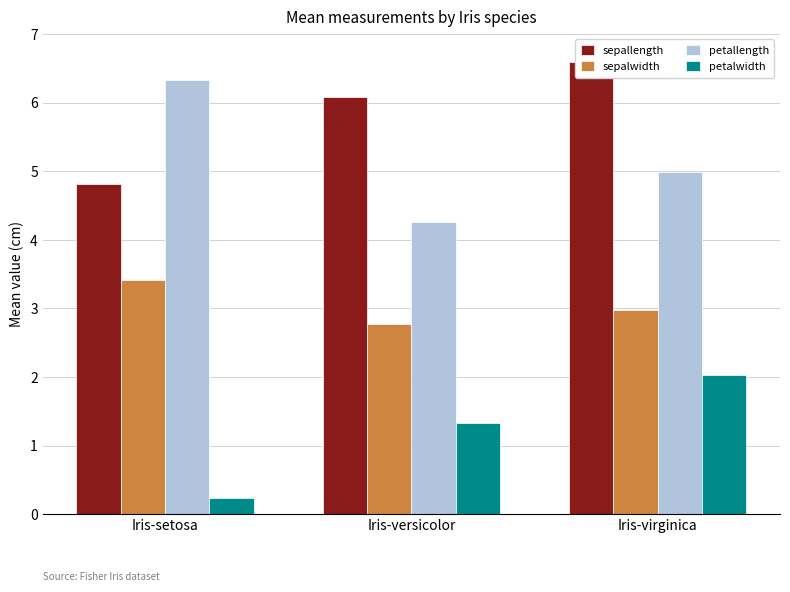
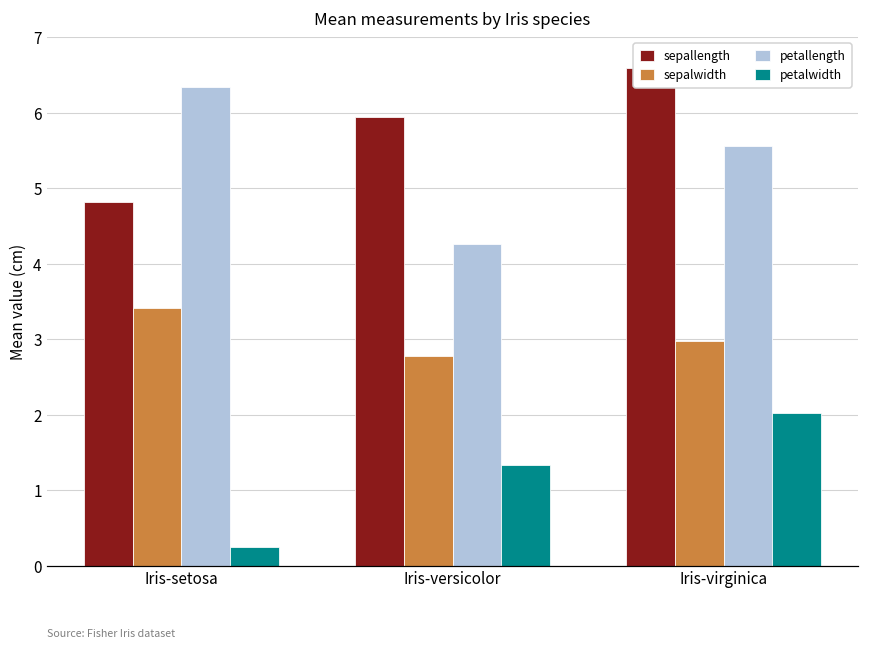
sepallength, Iris-versicolor: 6.1 -> 5.9
petallength, Iris-virginica: 5.0 -> 5.6
